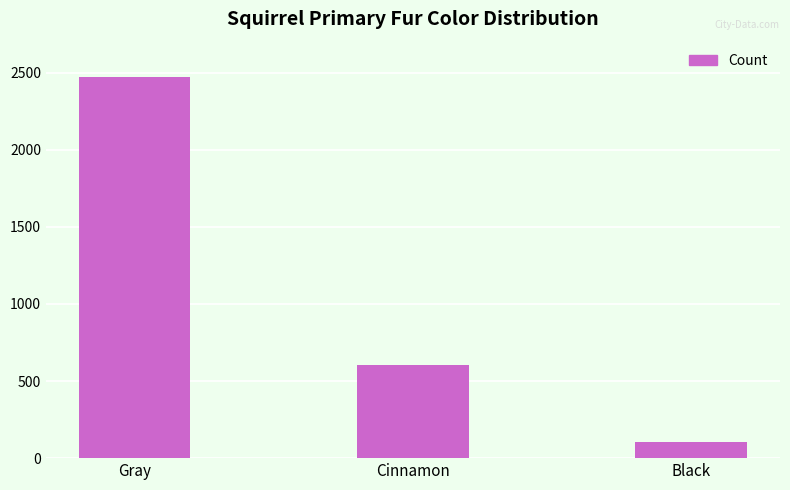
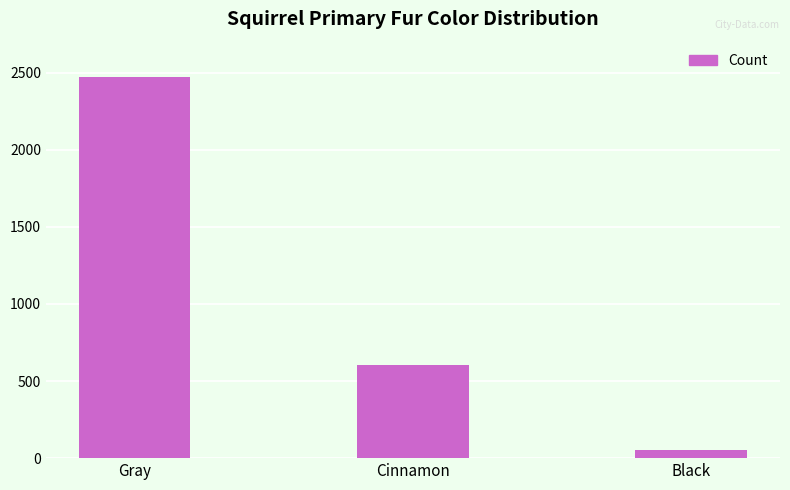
Black: 100 -> 50
